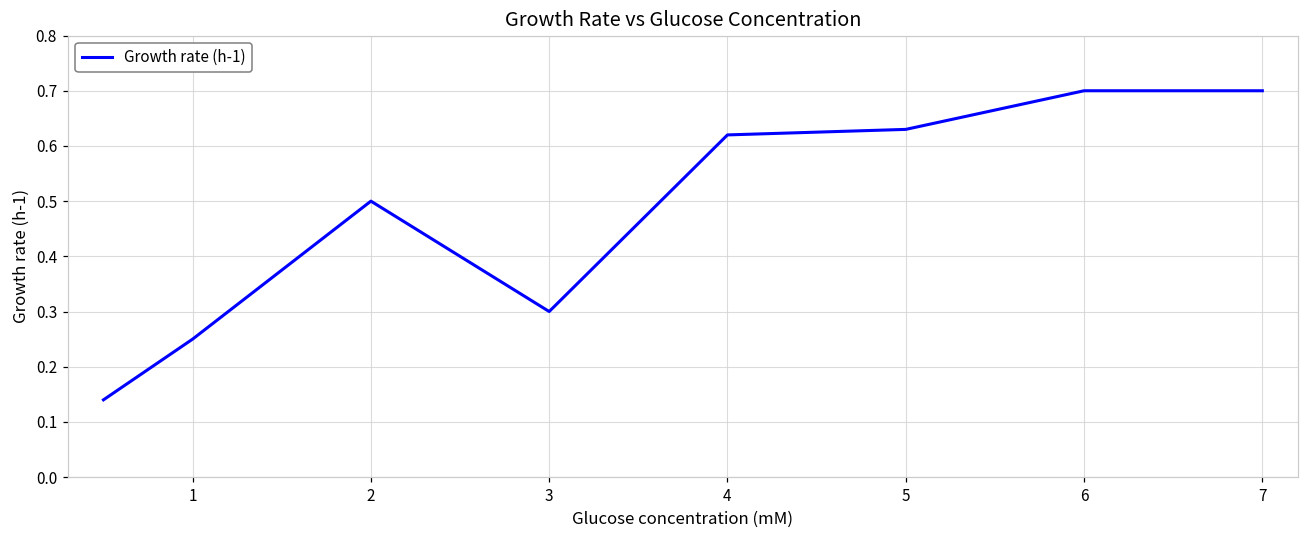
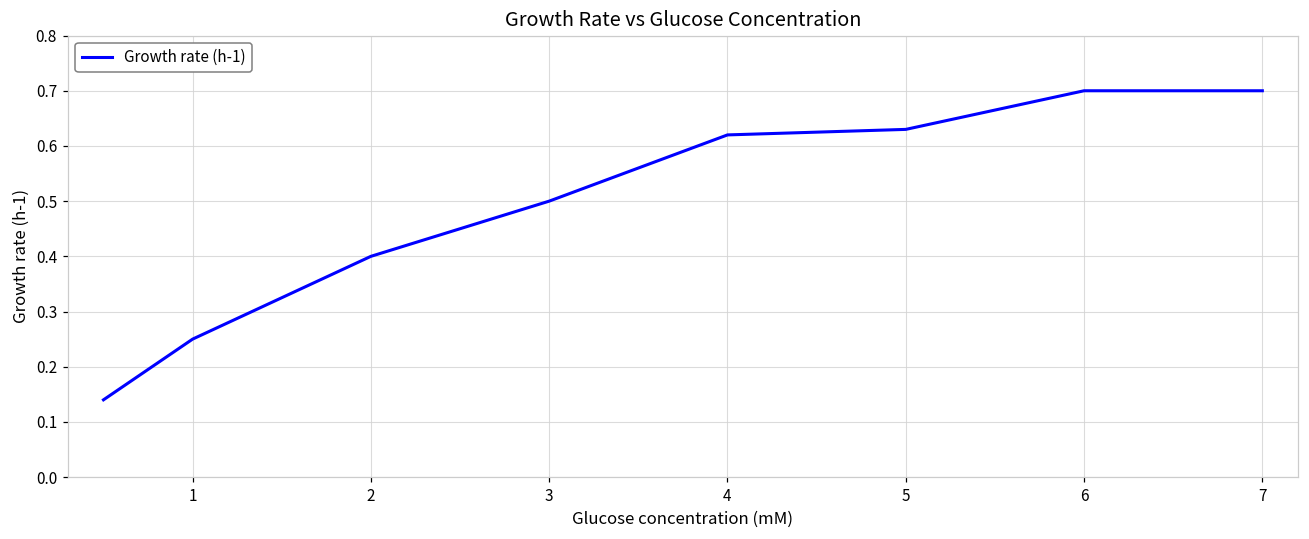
2: 0.5 -> 0.4
3: 0.3 -> 0.5
